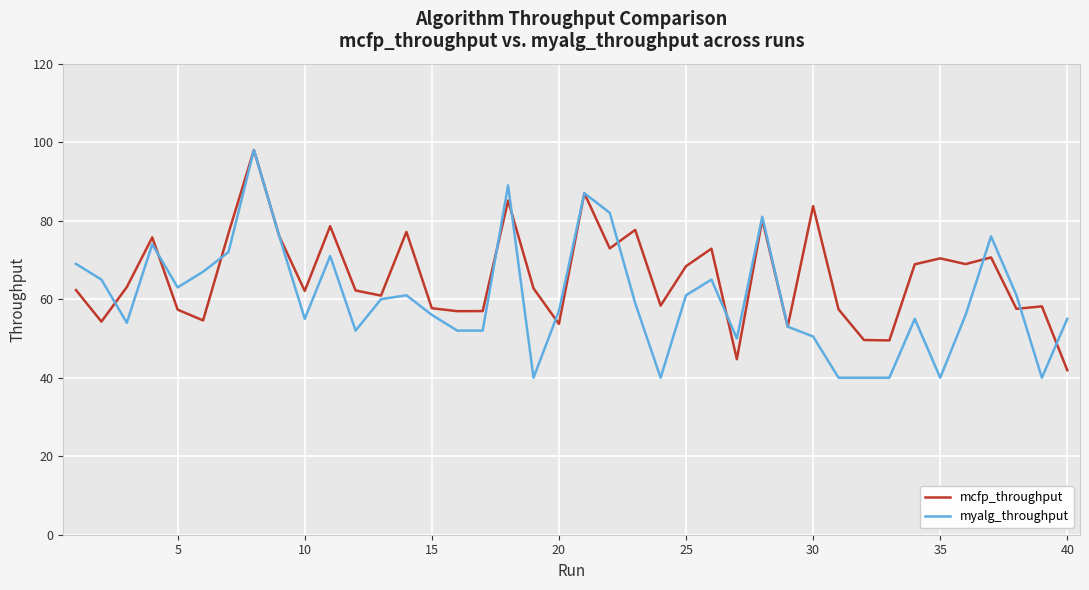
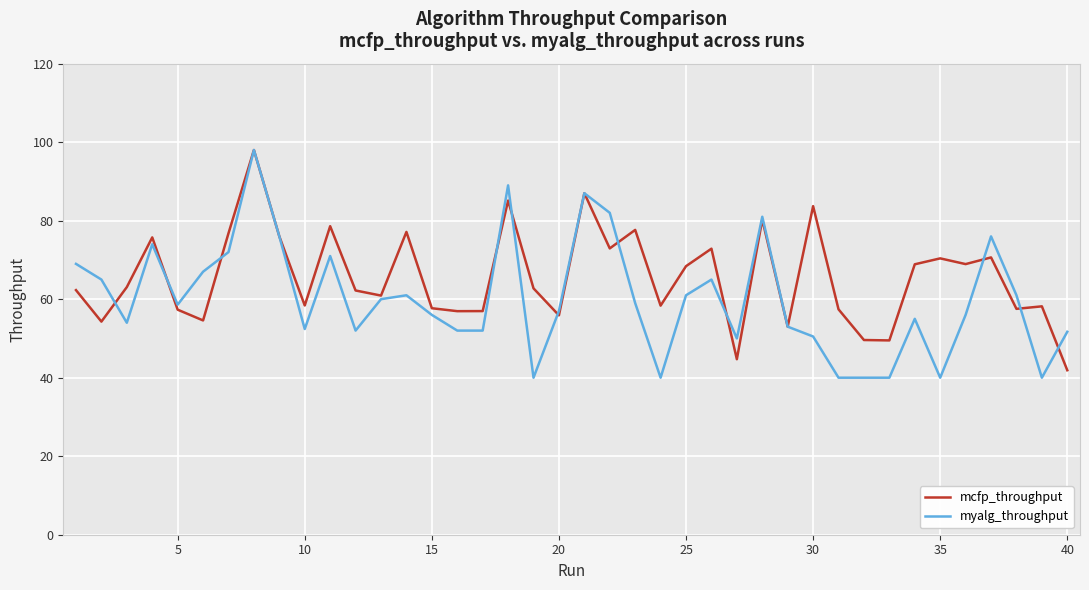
myalg_throughput, 5: 63 -> 59
mcfp_throughput, 10: 62 -> 58
myalg_throughput, 10: 55 -> 52
mcfp_throughput, 20: 54 -> 56
myalg_throughput, 40: 55 -> 52
